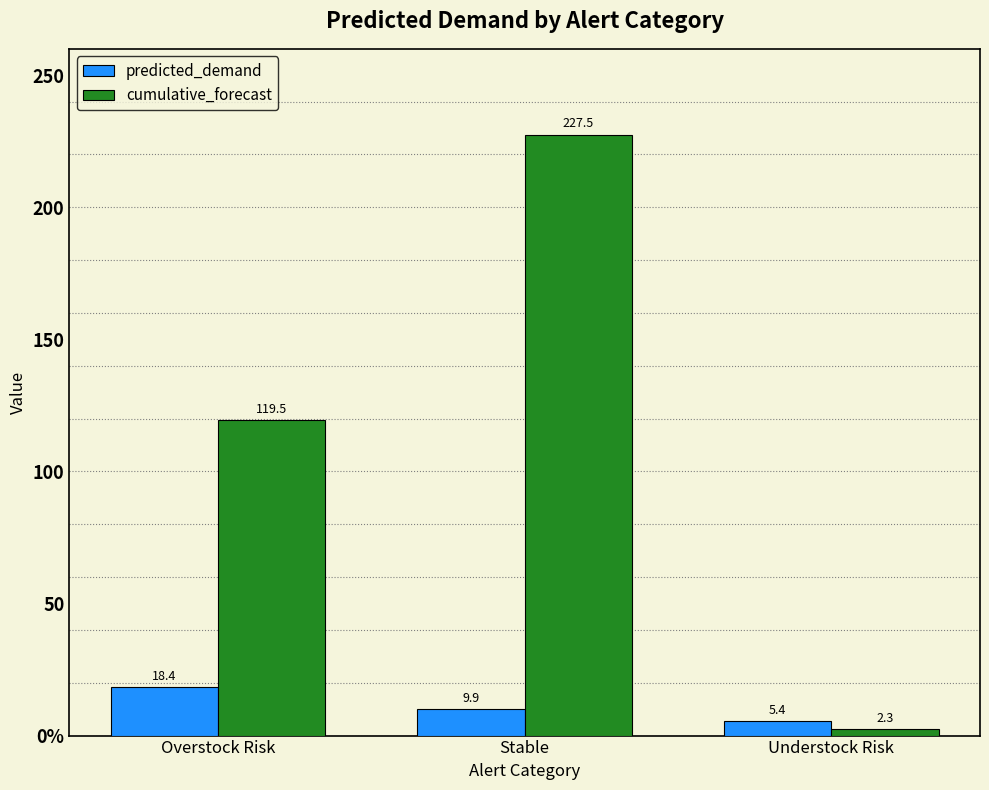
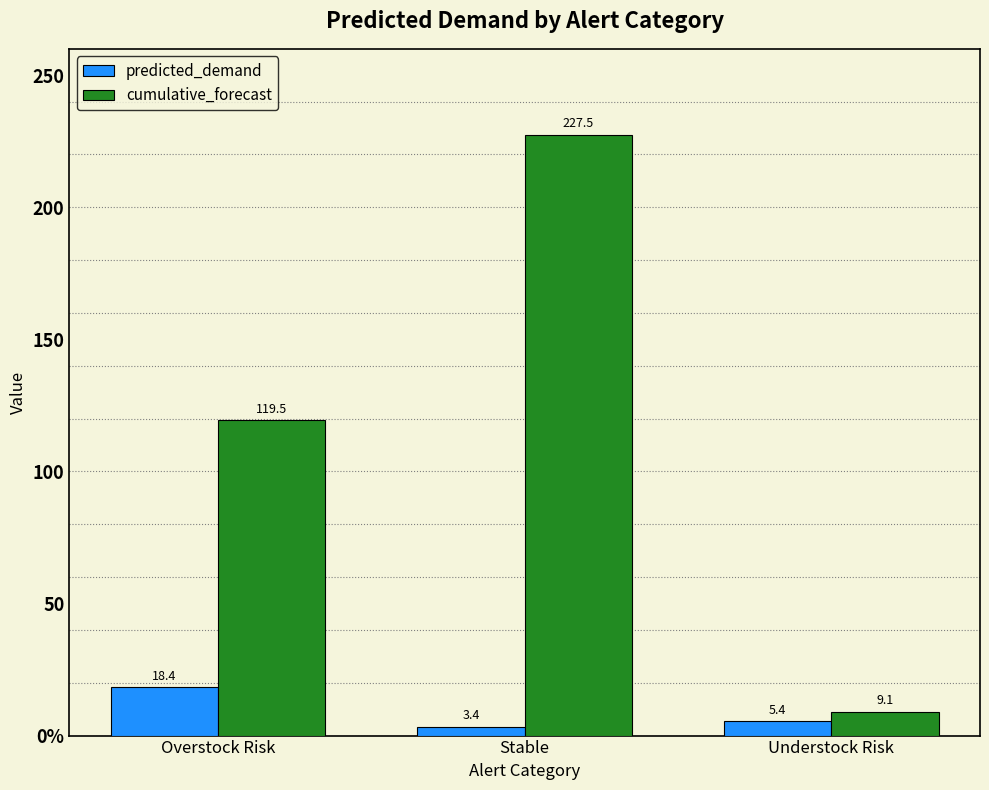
predicted_demand, Stable: 9.9 -> 3.4
cumulative_forecast, Understock Risk: 2.3 -> 9.1
